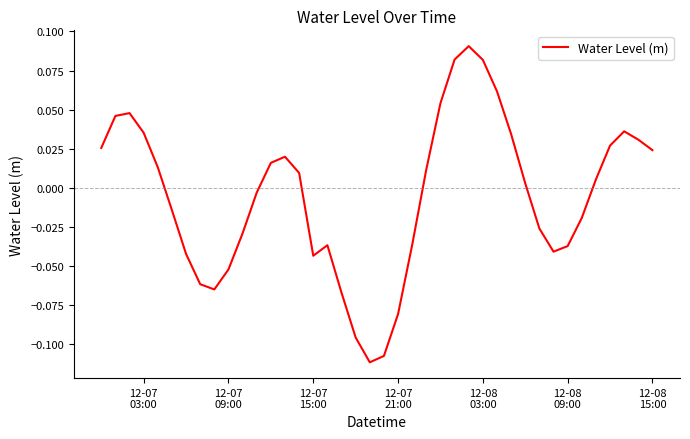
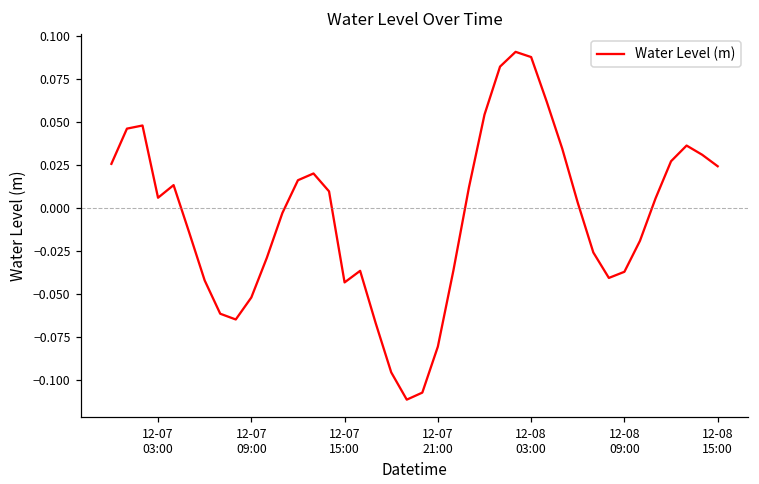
12-07 03:00: 0.035 -> 0.006
12-08 03:00: 0.082 -> 0.088
